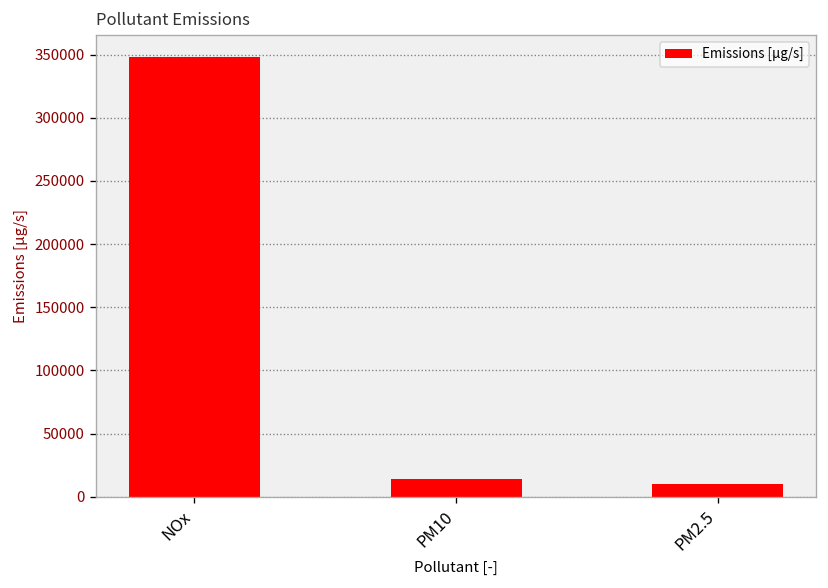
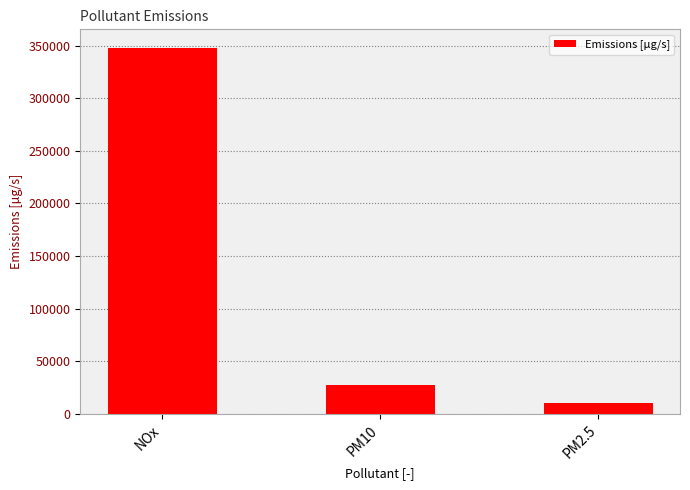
PM10: 14000 -> 28000
